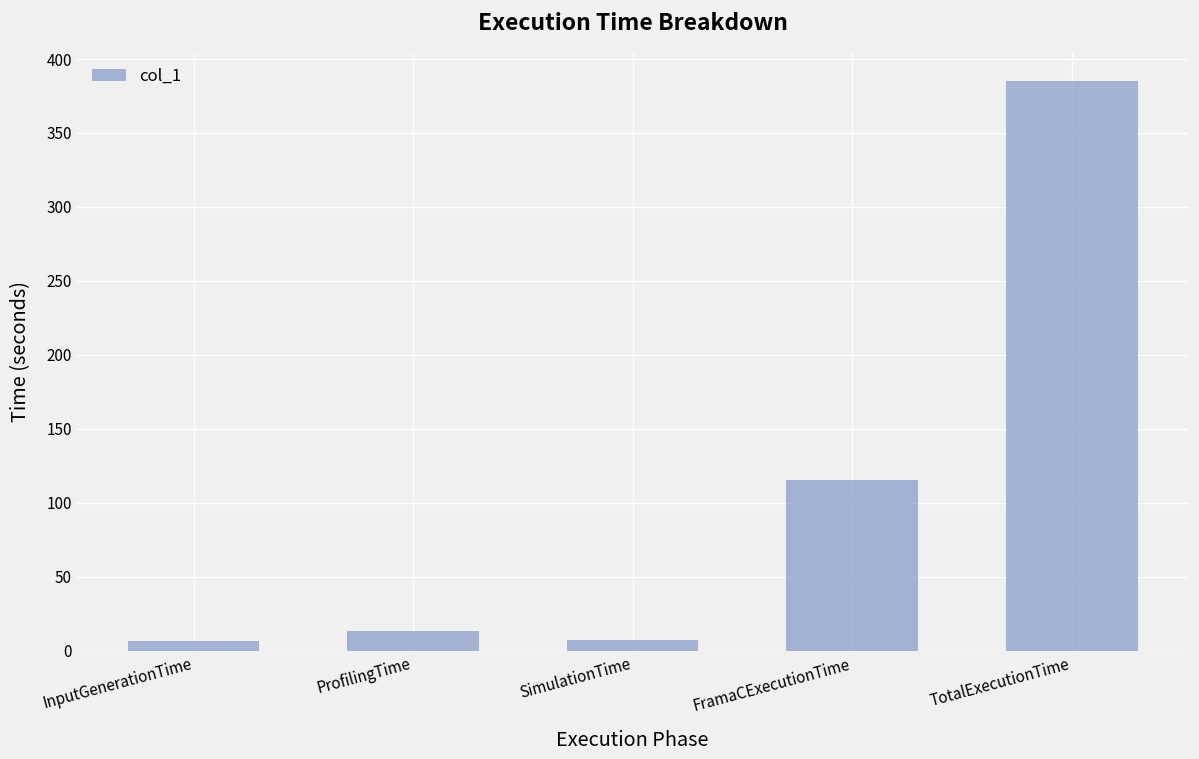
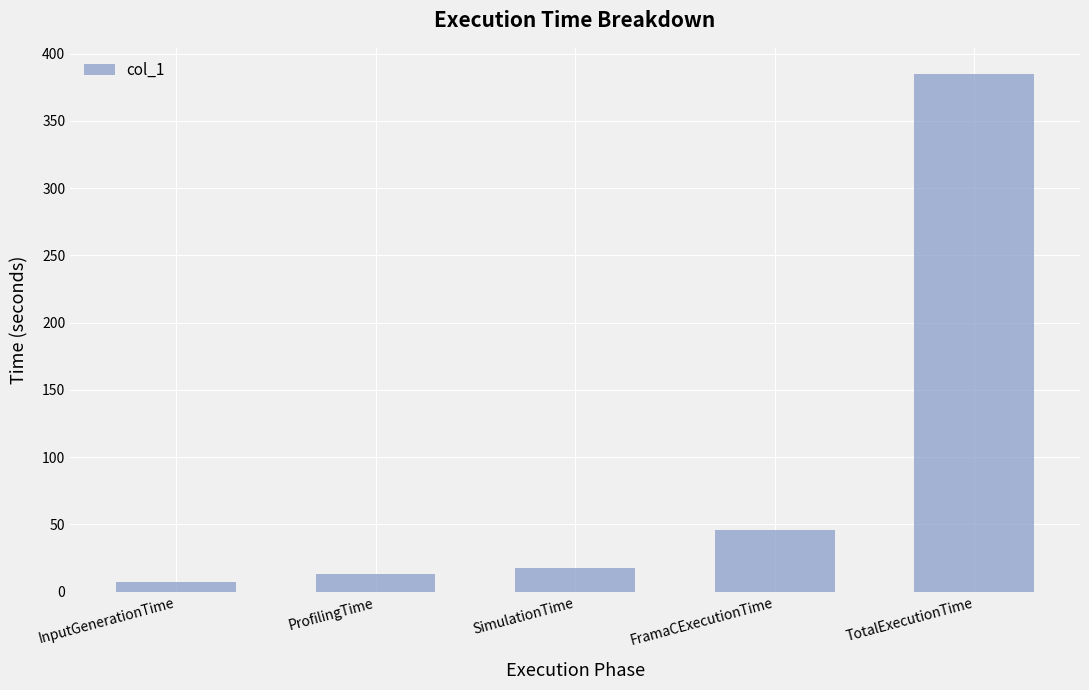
SimulationTime: 7 -> 18
FramaCExecutionTime: 116 -> 45
